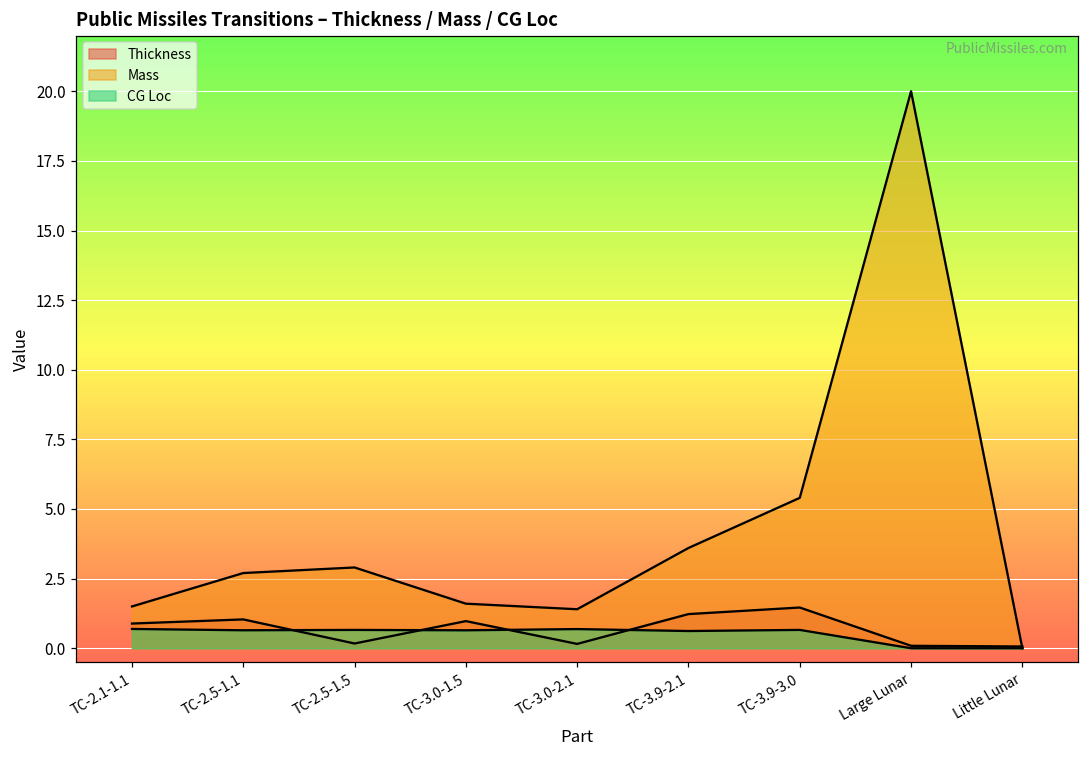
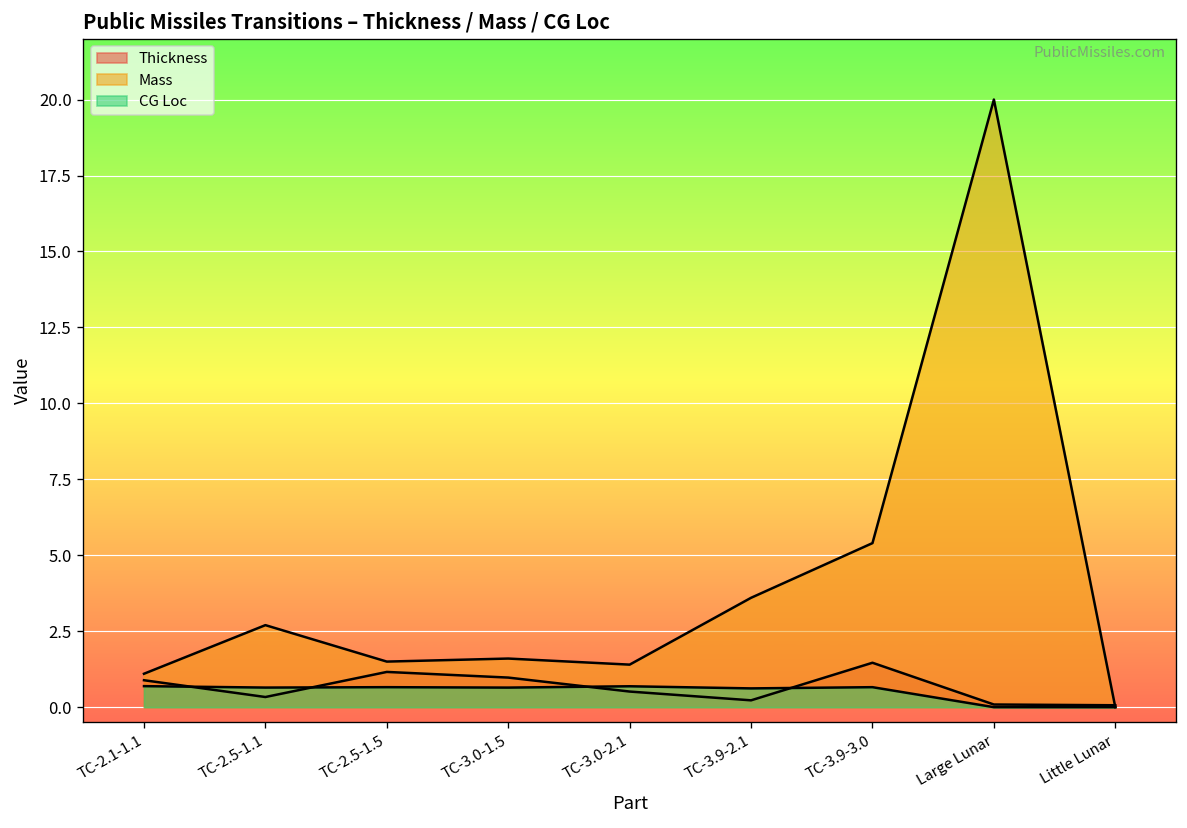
Mass, TC-2.1-1.1: 1.5 -> 1.1
Thickness, TC-2.5-1.1: 1.0 -> 0.3
Thickness, TC-2.5-1.5: 0.2 -> 1.2
Mass, TC-2.5-1.5: 2.9 -> 1.5
Thickness, TC-3.0-2.1: 0.2 -> 0.5
Thickness, TC-3.9-2.1: 1.2 -> 0.2
